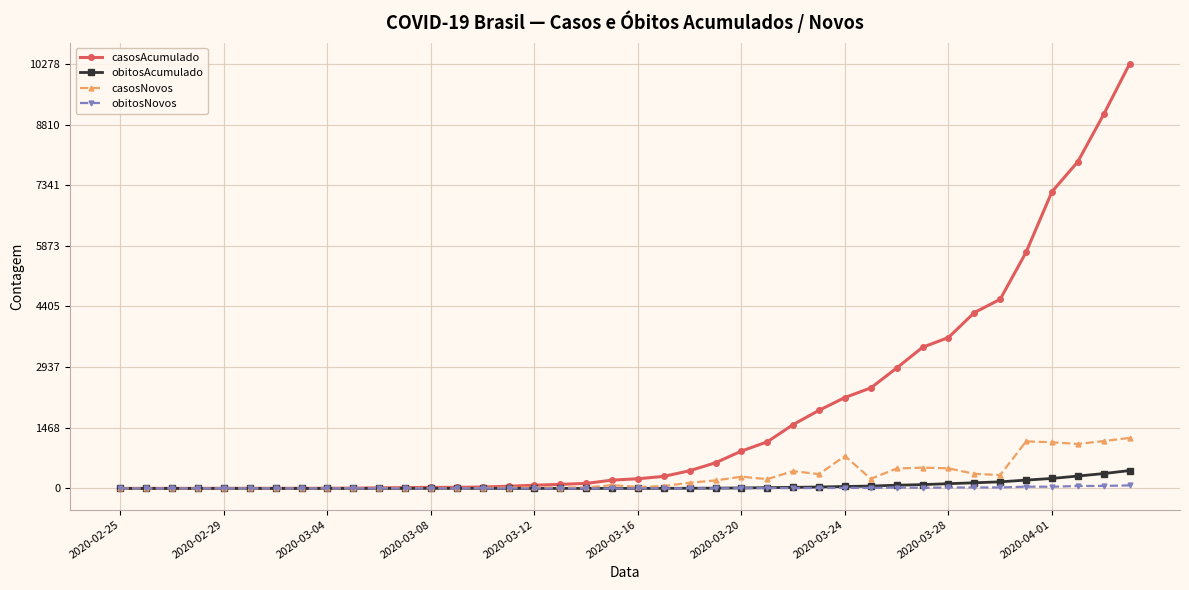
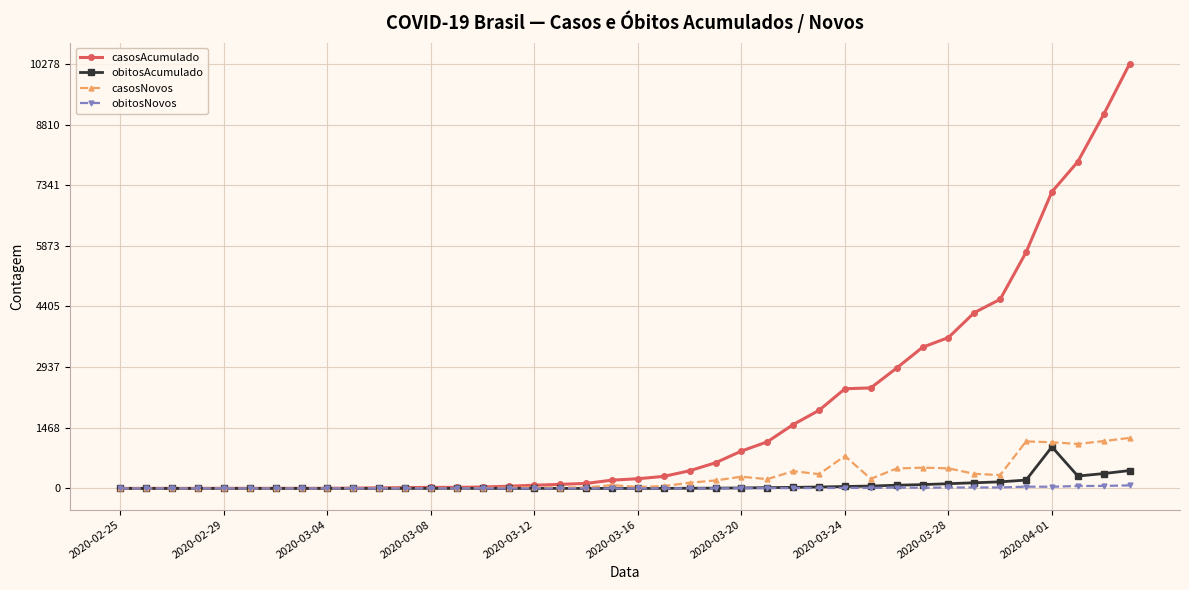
casosAcumulado, 2020-03-24: 2200 -> 2400
obitosAcumulado, 2020-04-01: 200 -> 1000
